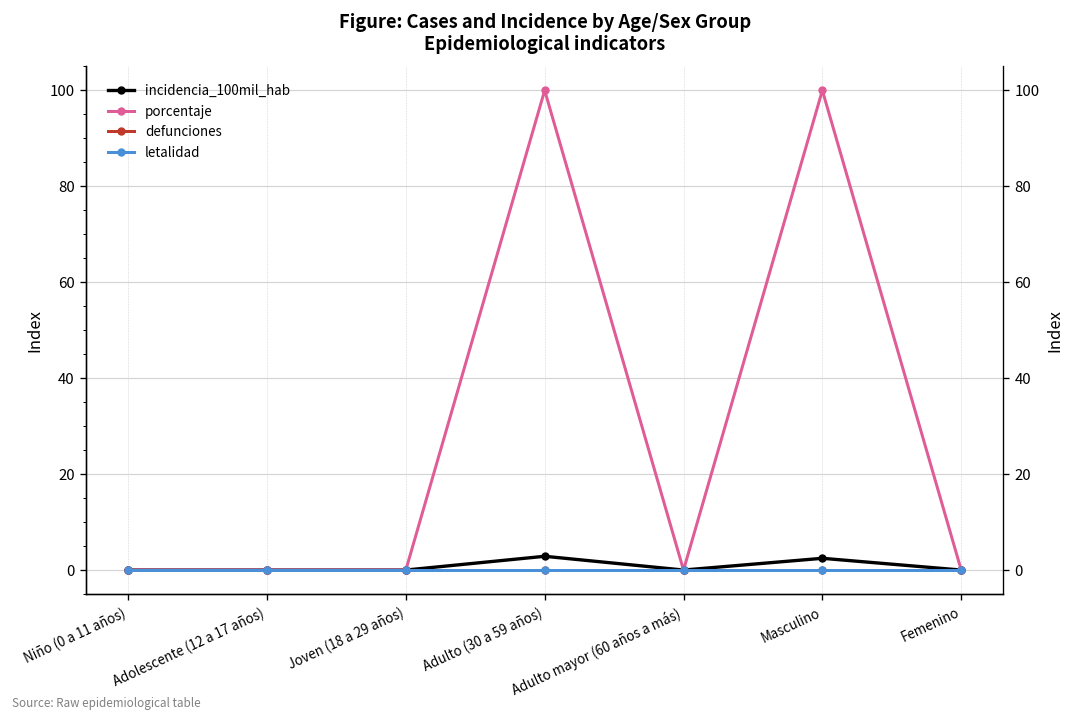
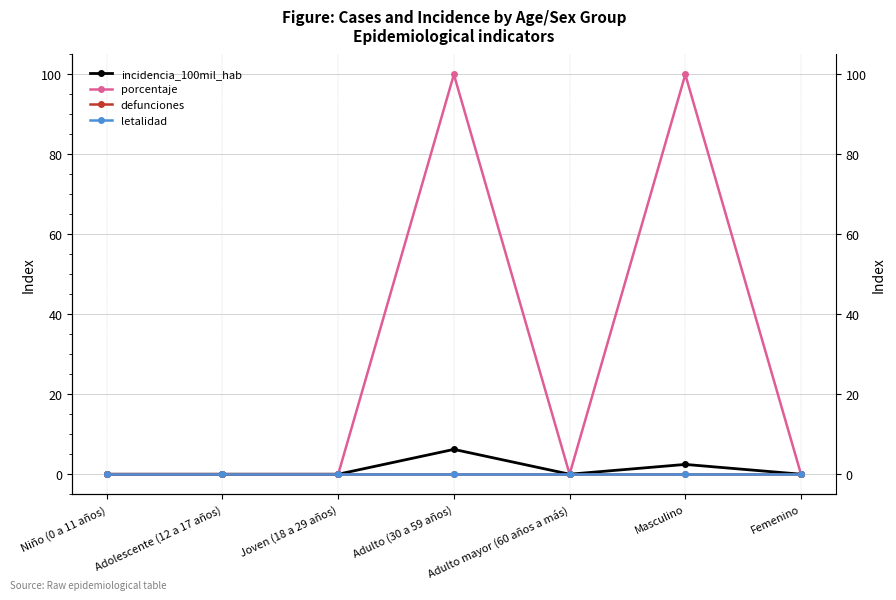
incidencia_100mil_hab, Adulto (30 a 59 años): 3 -> 6
